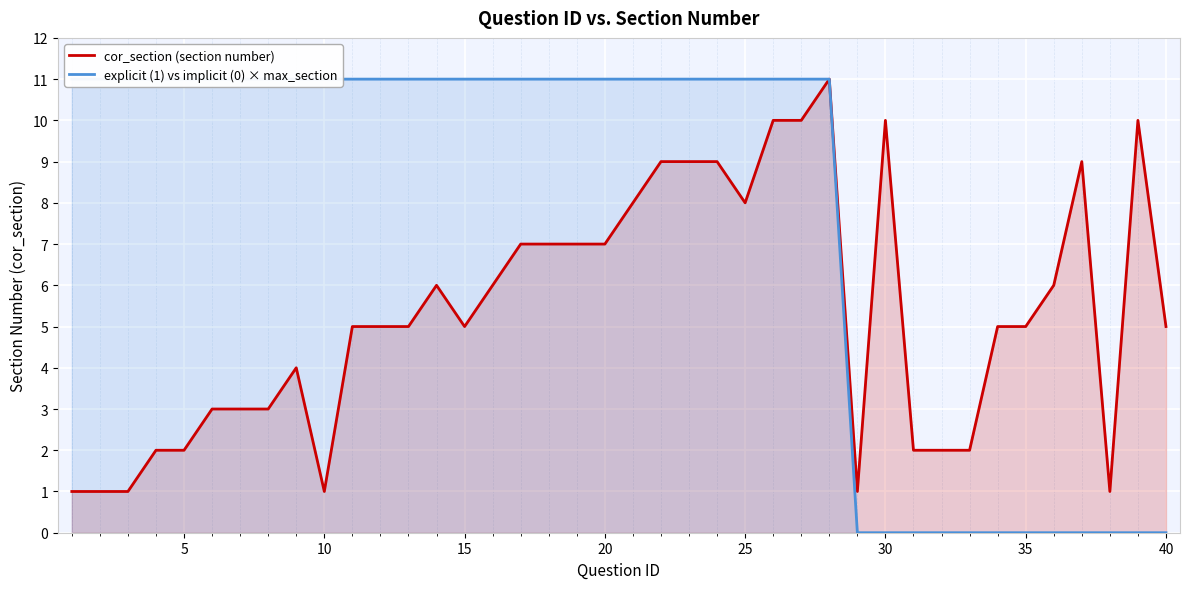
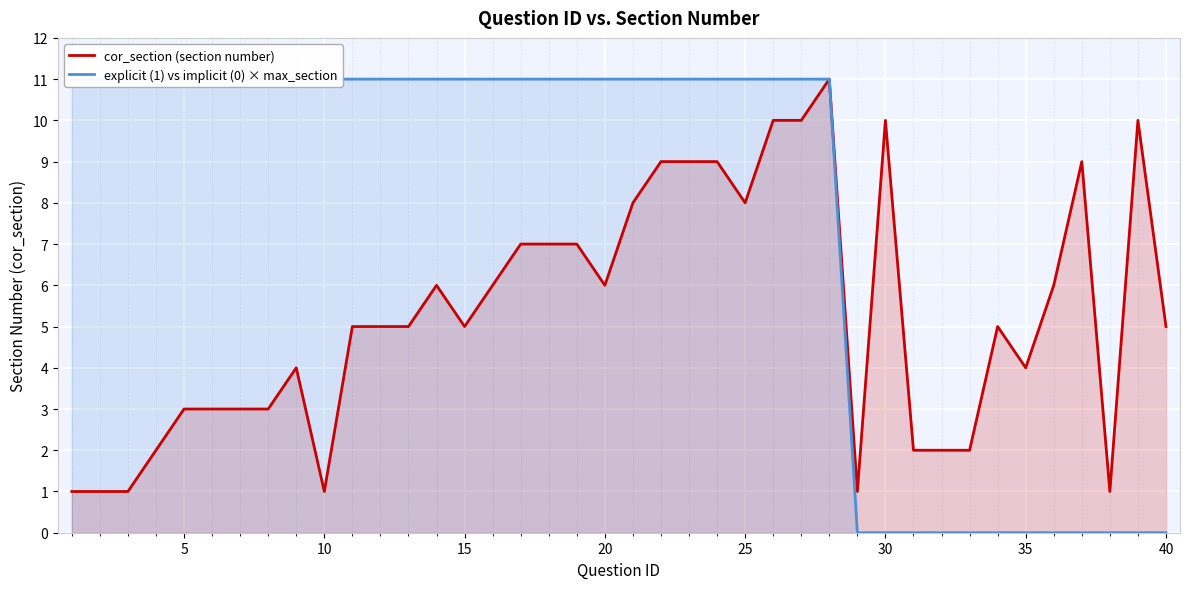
cor_section (section number), 5: 2 -> 3
cor_section (section number), 20: 7 -> 6
cor_section (section number), 35: 5 -> 4
